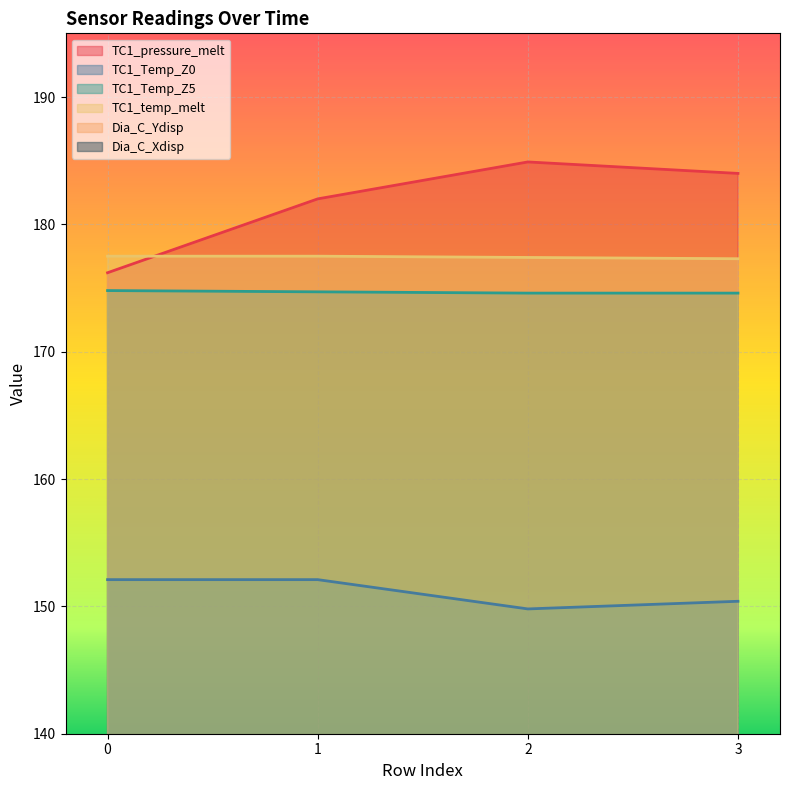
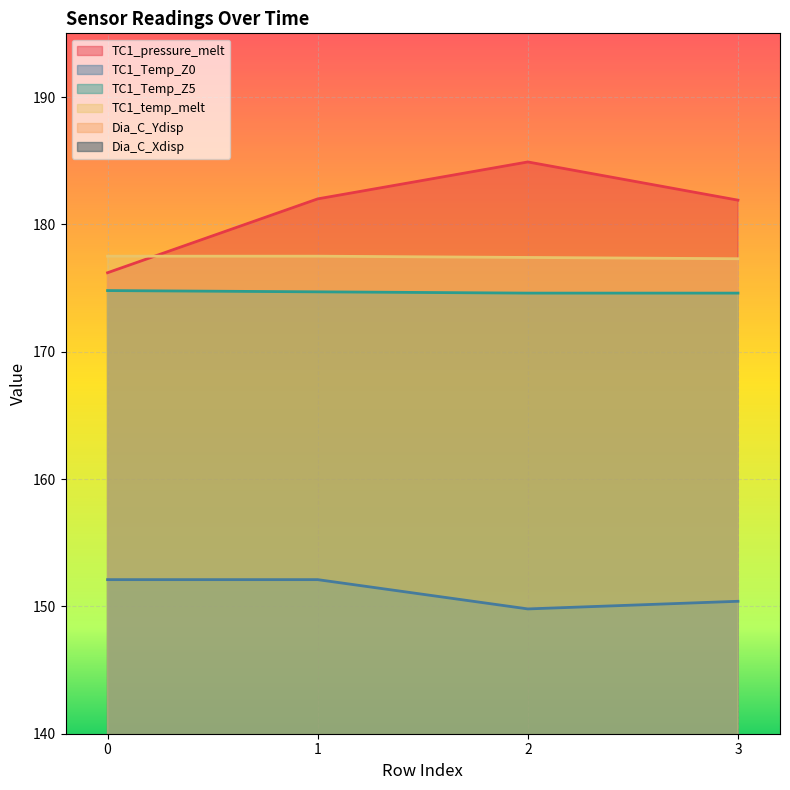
TC1_pressure_melt, 3: 184.0 -> 181.9
